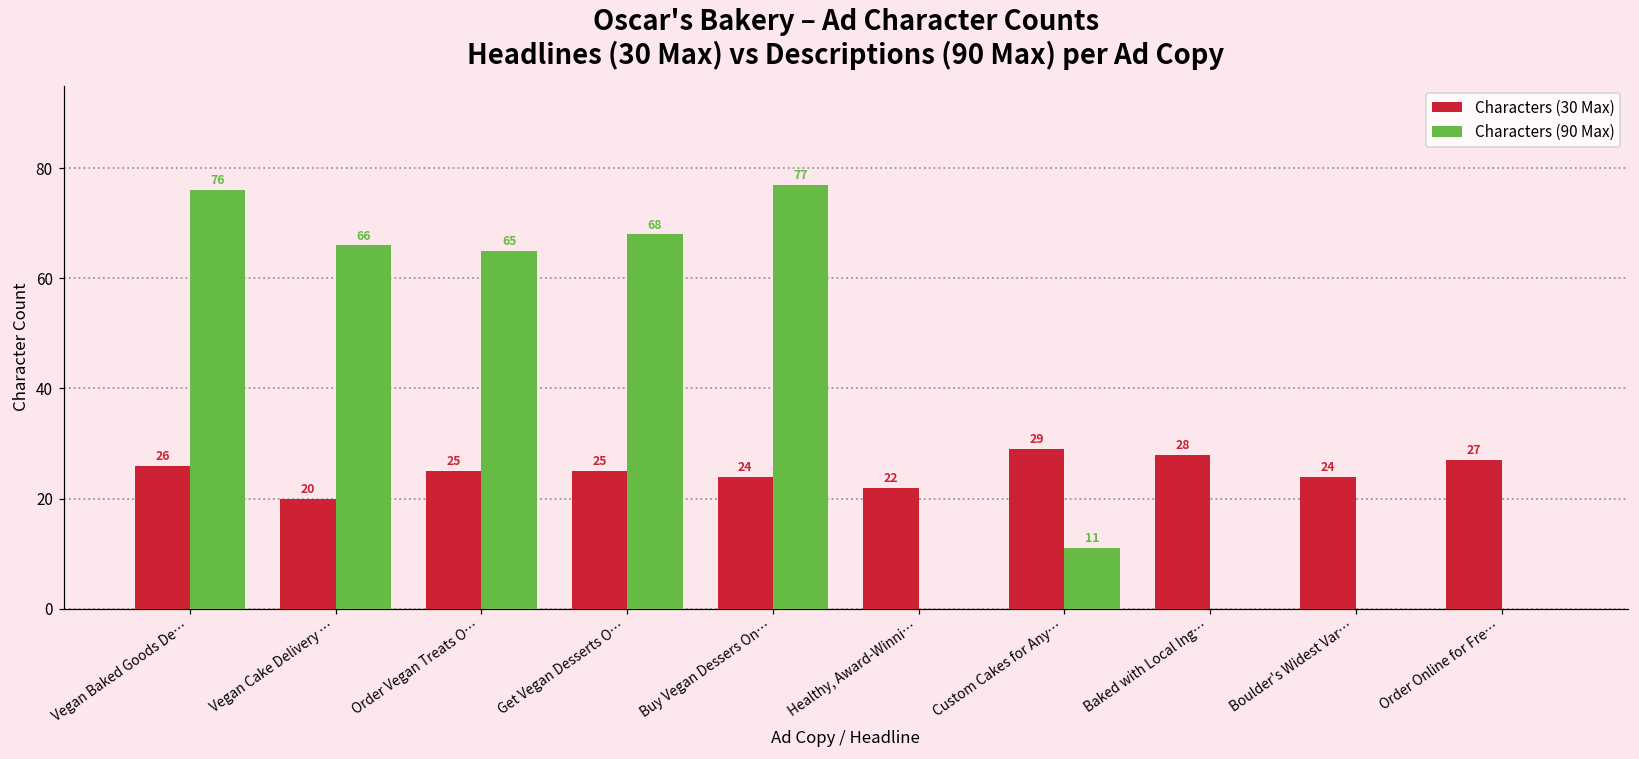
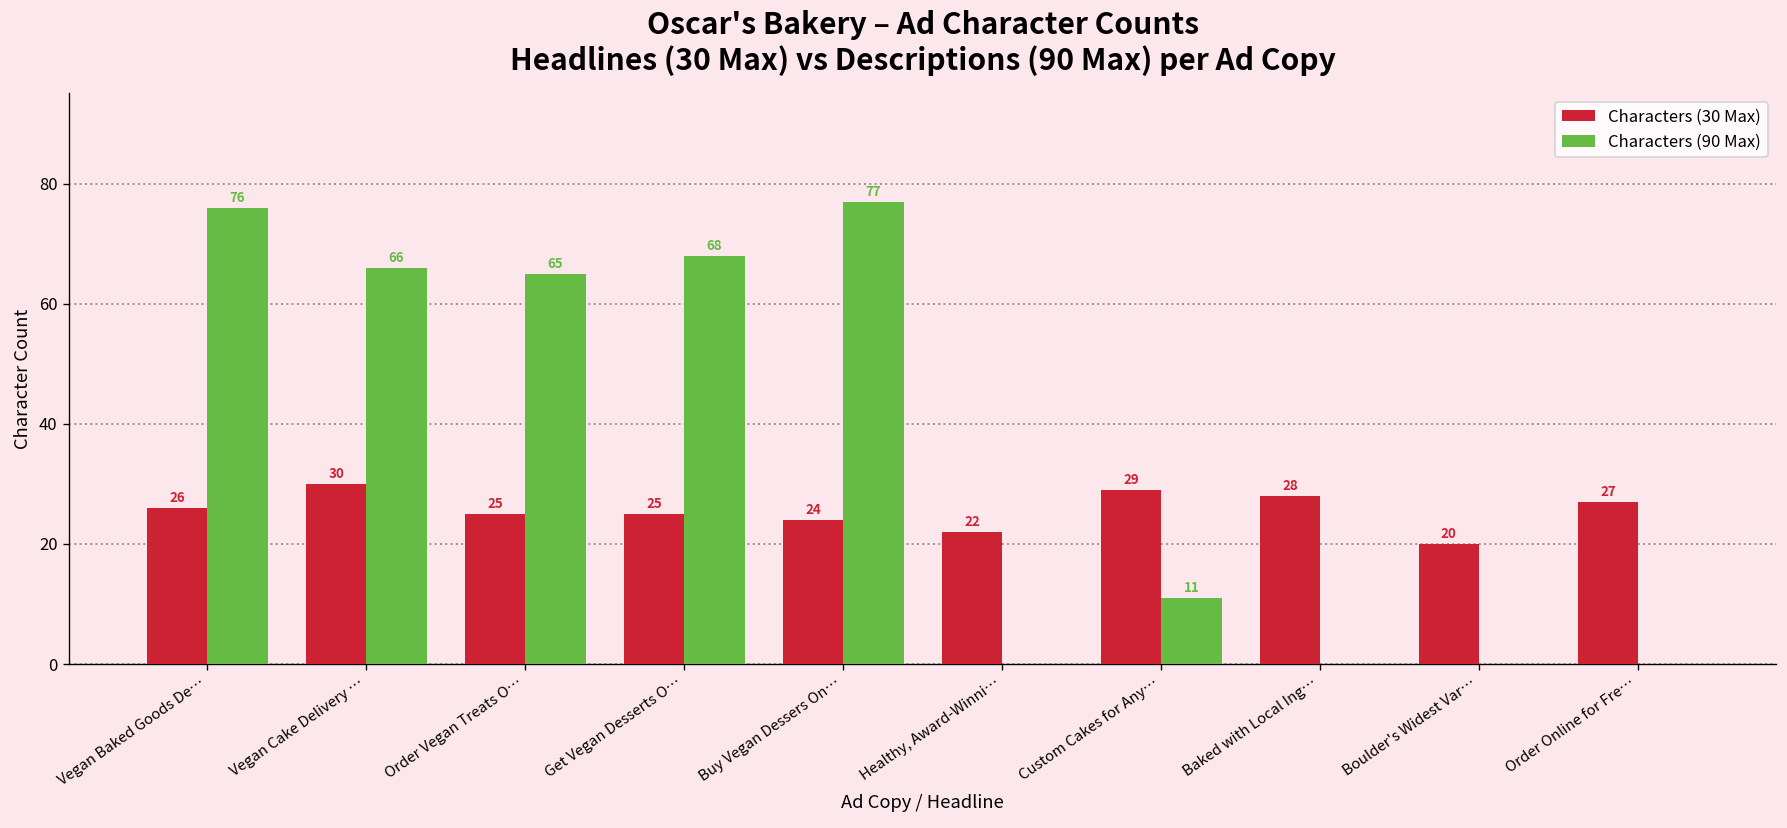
Characters (30 Max), Vegan Cake Delivery …: 20 -> 30
Characters (30 Max), Boulder's Widest Var…: 24 -> 20
